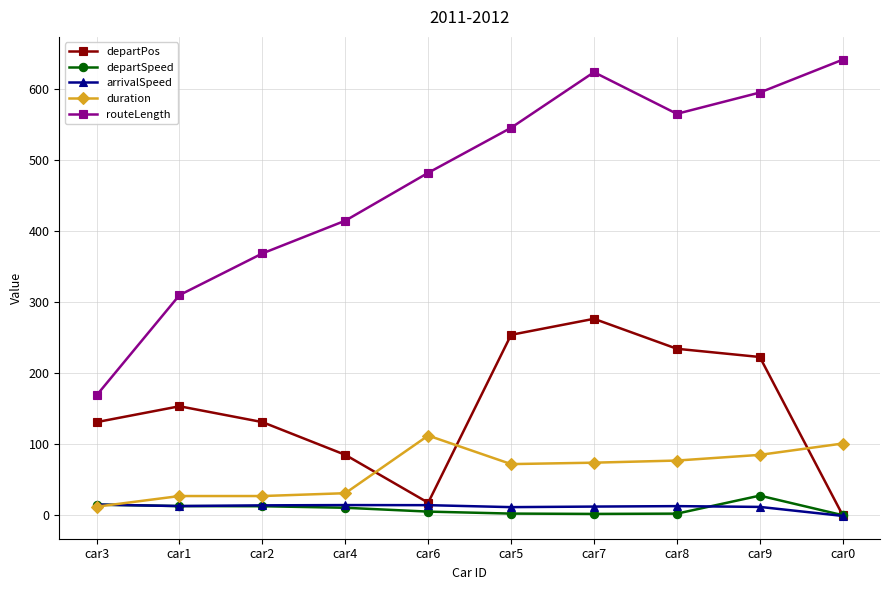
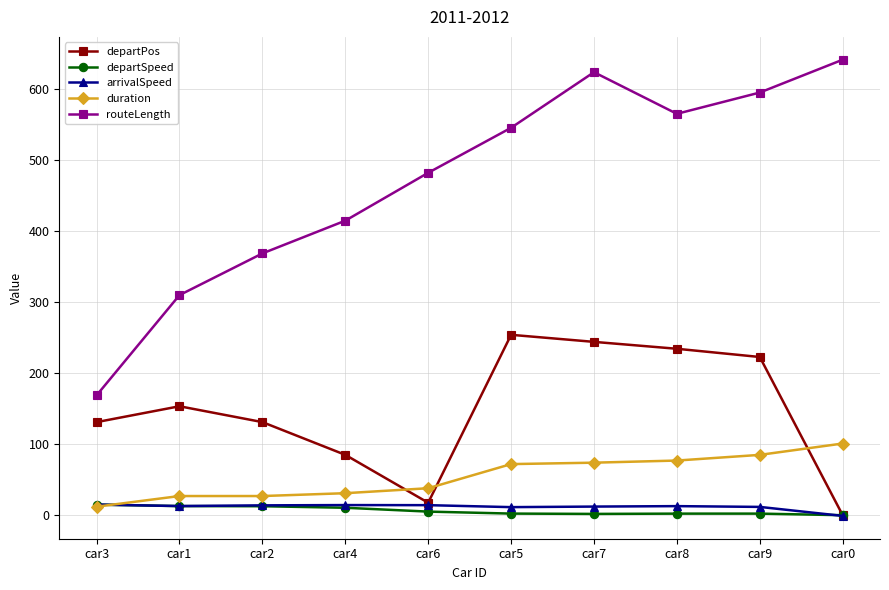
duration, car6: 110 -> 40
departPos, car7: 280 -> 240
departSpeed, car9: 30 -> 0
